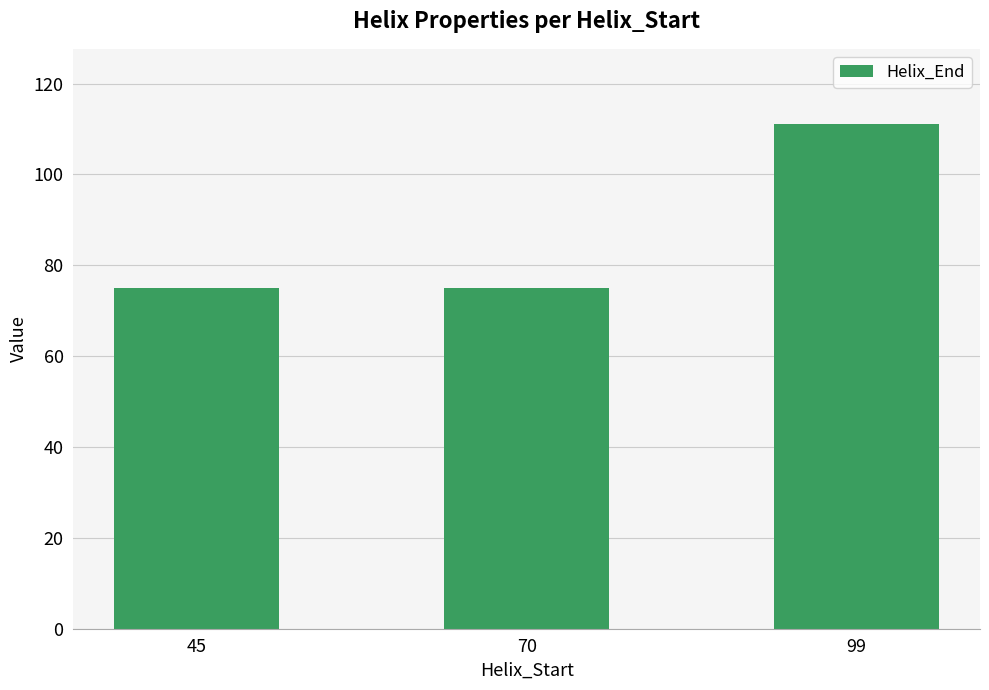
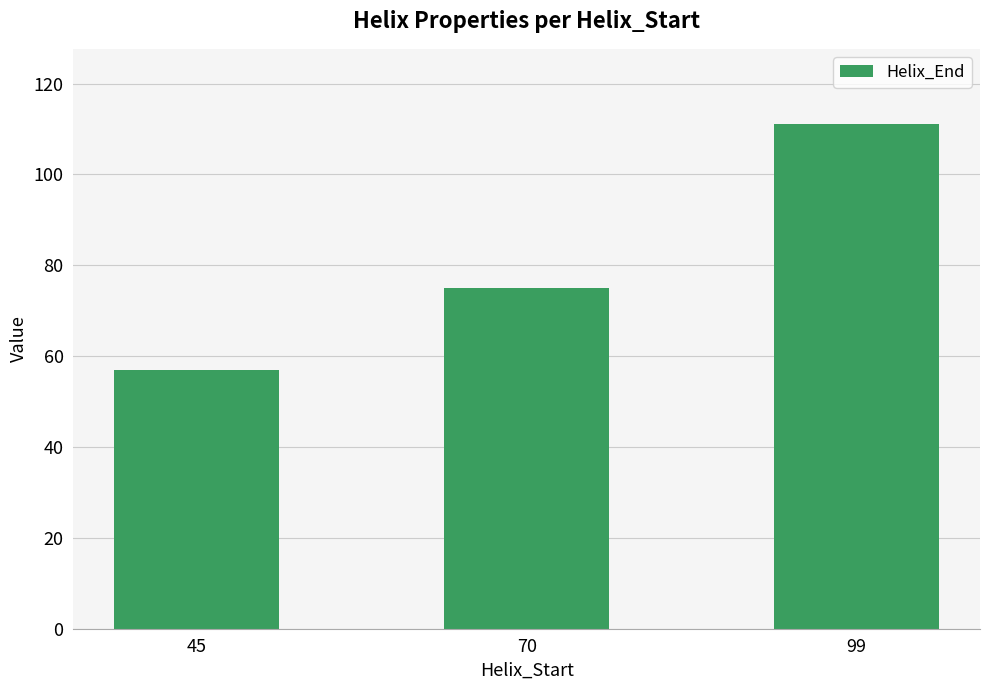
45: 75 -> 57
